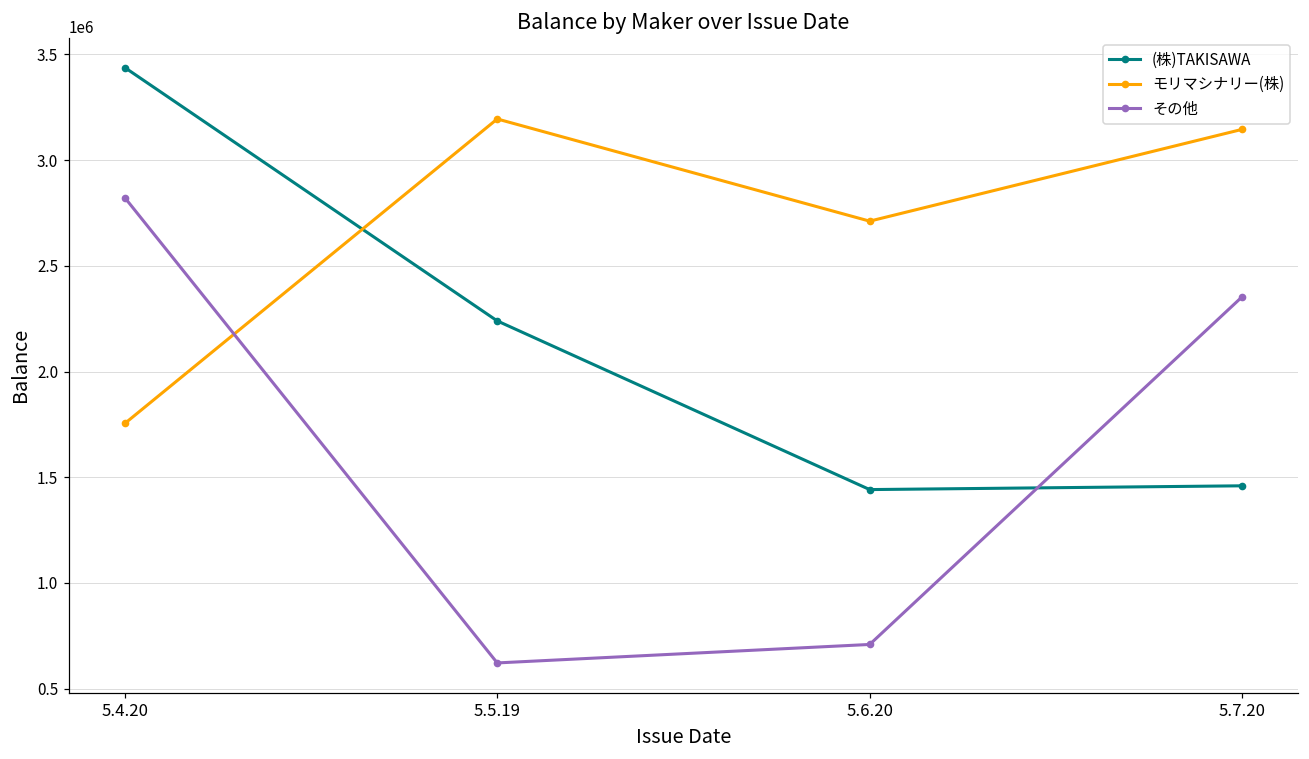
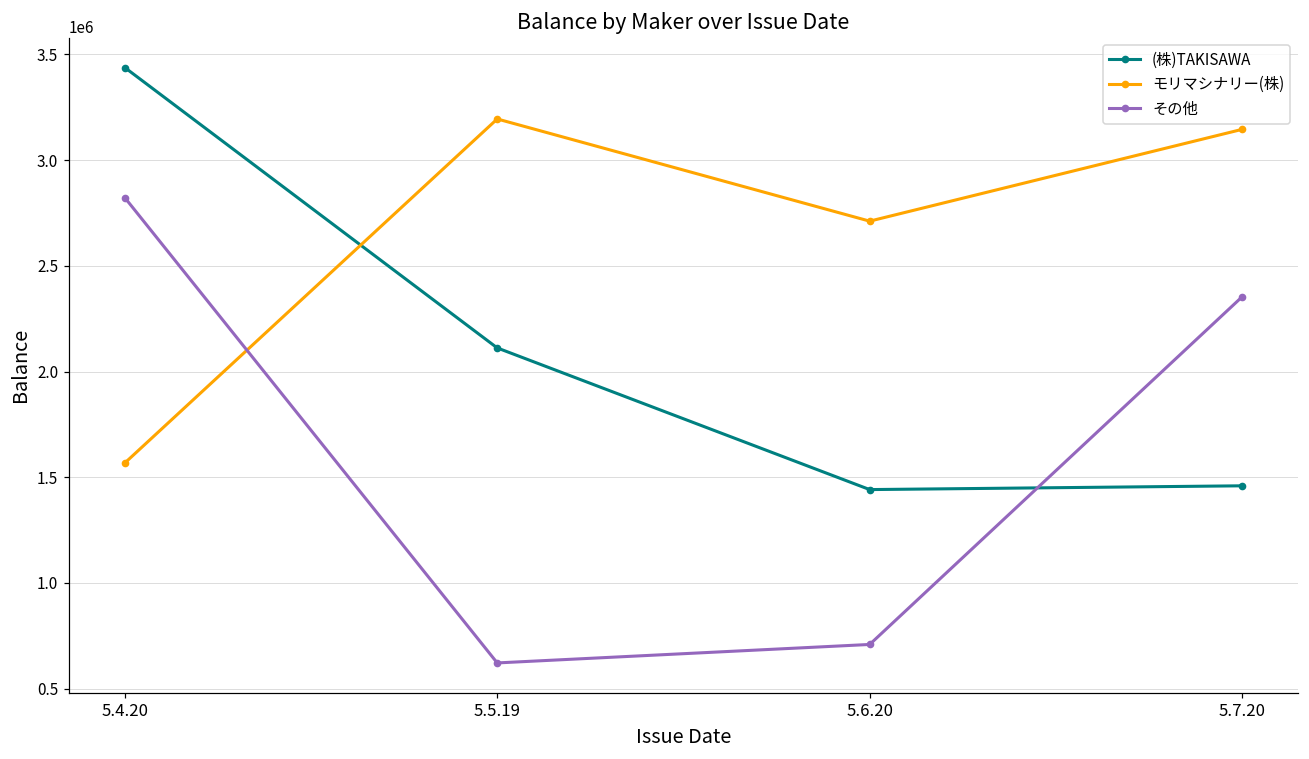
モリマシナリー(株), 5.4.20: 1750000 -> 1570000
(株)TAKISAWA, 5.5.19: 2240000 -> 2110000
